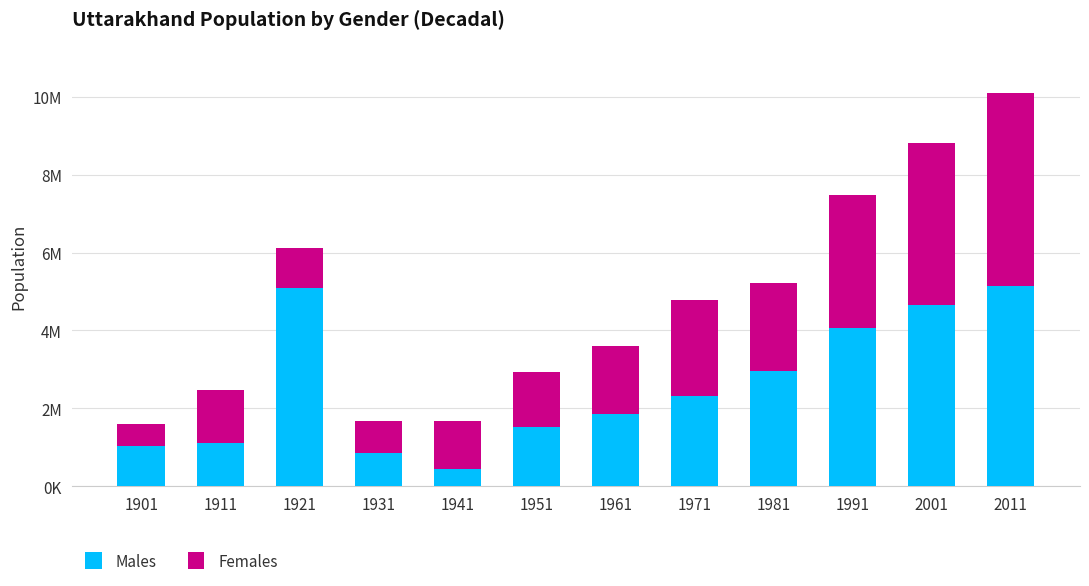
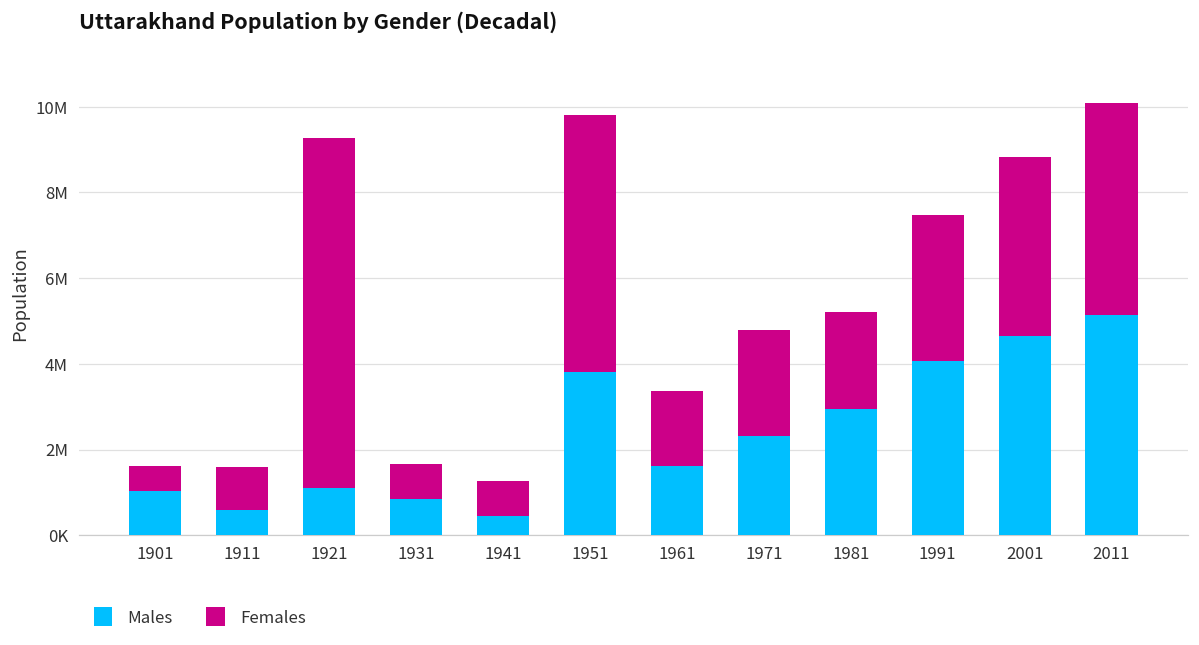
Males, 1911: 1100000 -> 600000
Females, 1911: 1300000 -> 1000000
Males, 1921: 5100000 -> 1100000
Females, 1921: 1000000 -> 8200000
Females, 1941: 1200000 -> 800000
Males, 1951: 1500000 -> 3800000
Females, 1951: 1400000 -> 6000000
Males, 1961: 1900000 -> 1600000
